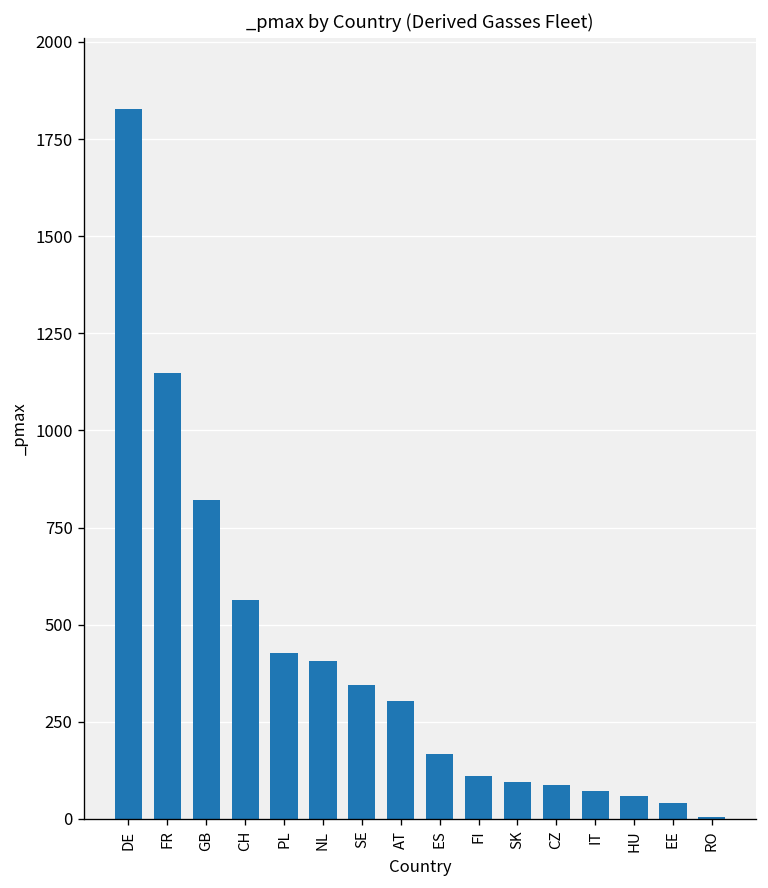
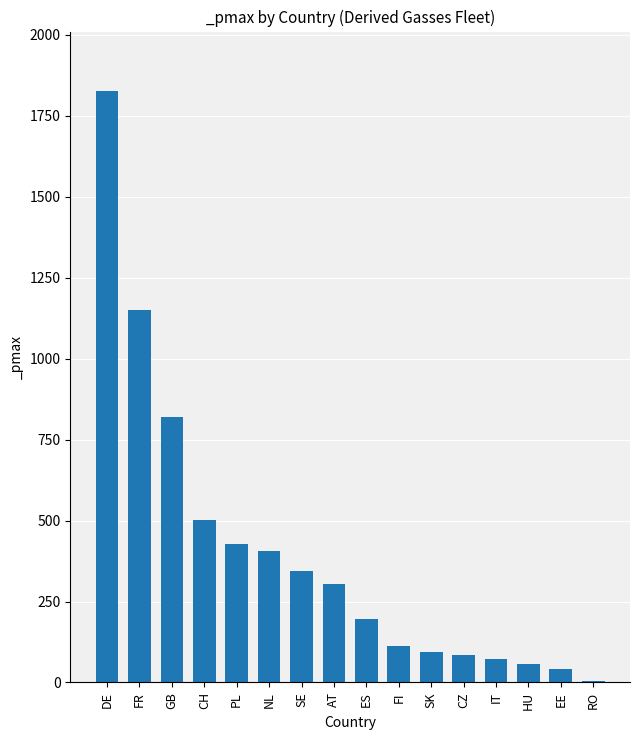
CH: 560 -> 500
ES: 170 -> 200
